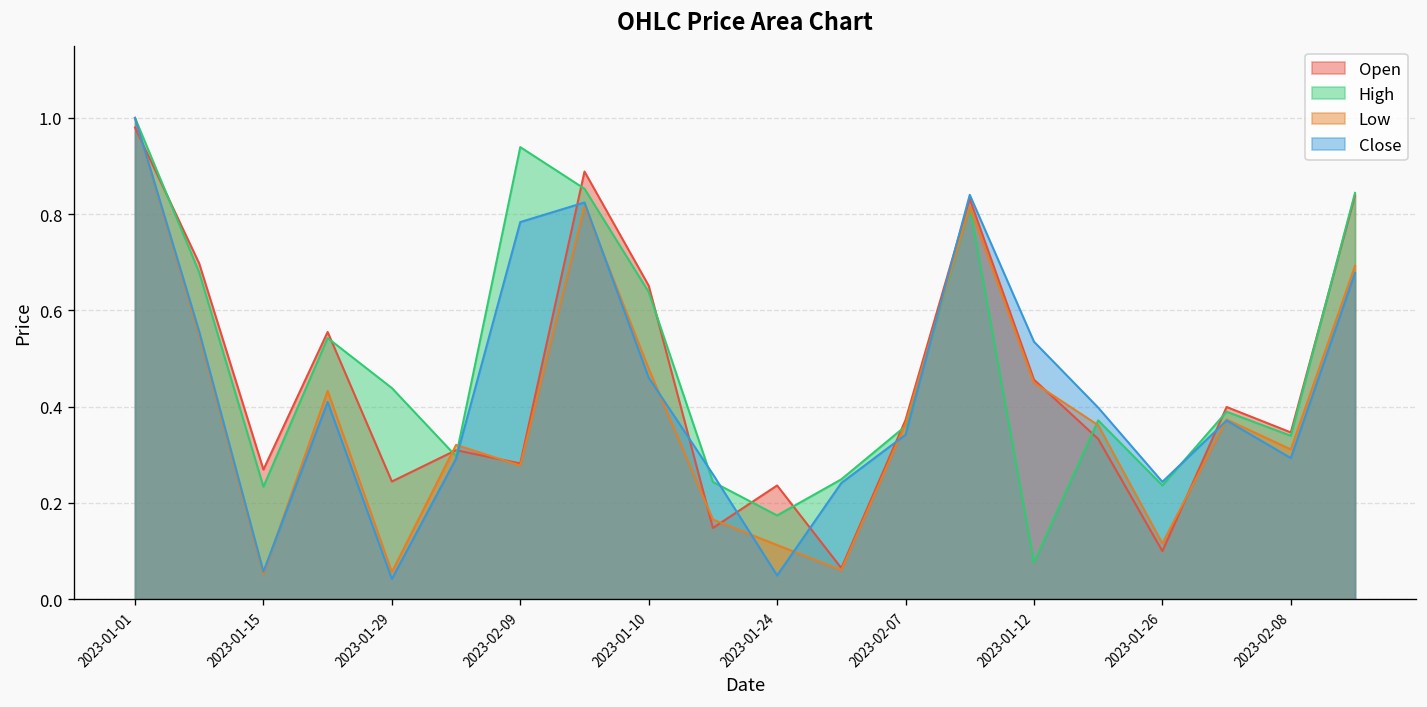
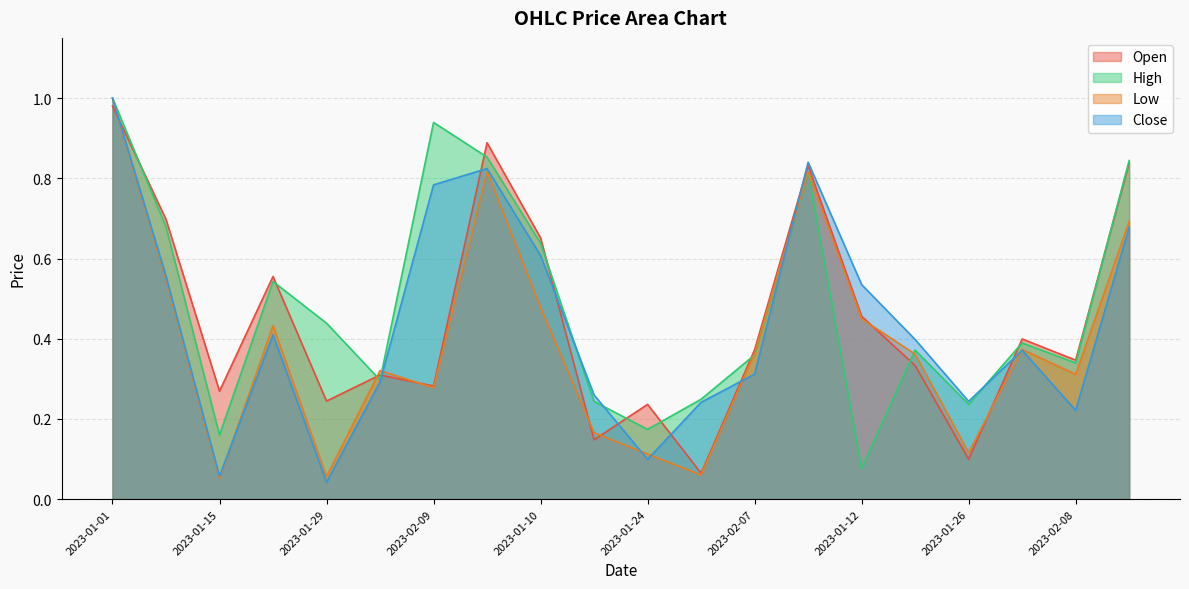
High, 2023-01-15: 0.23 -> 0.16
Close, 2023-01-10: 0.46 -> 0.61
Close, 2023-01-24: 0.05 -> 0.10
Close, 2023-02-07: 0.34 -> 0.31
Close, 2023-02-08: 0.29 -> 0.22
